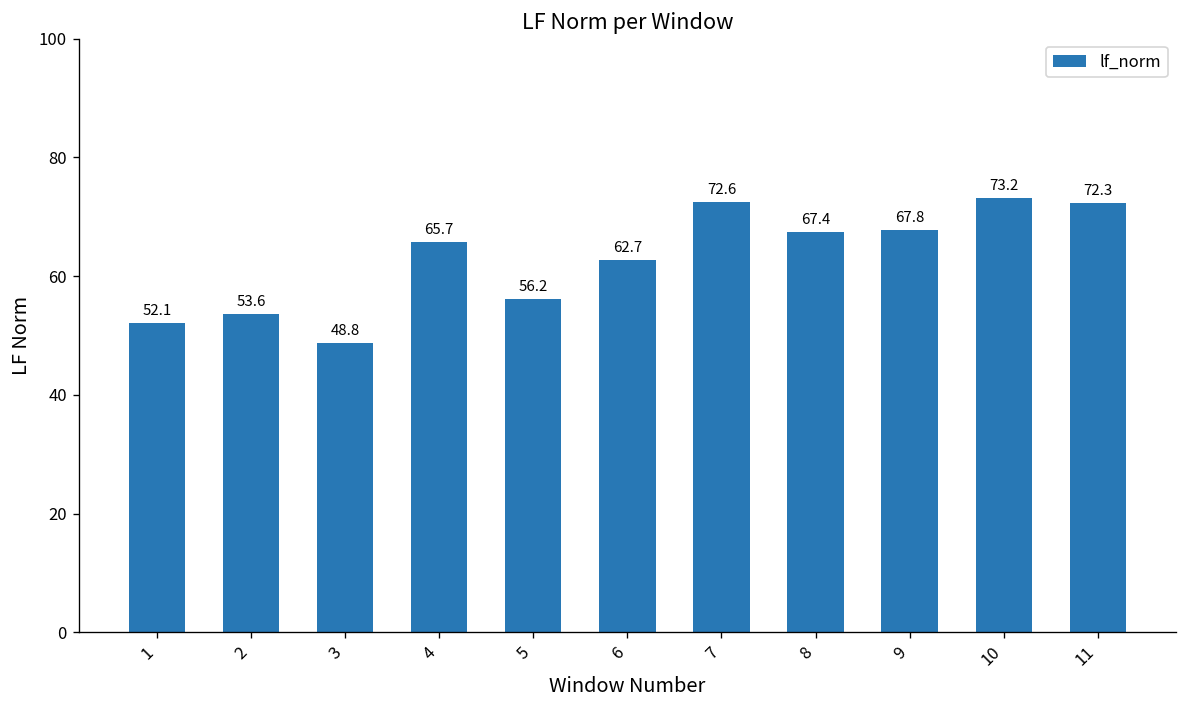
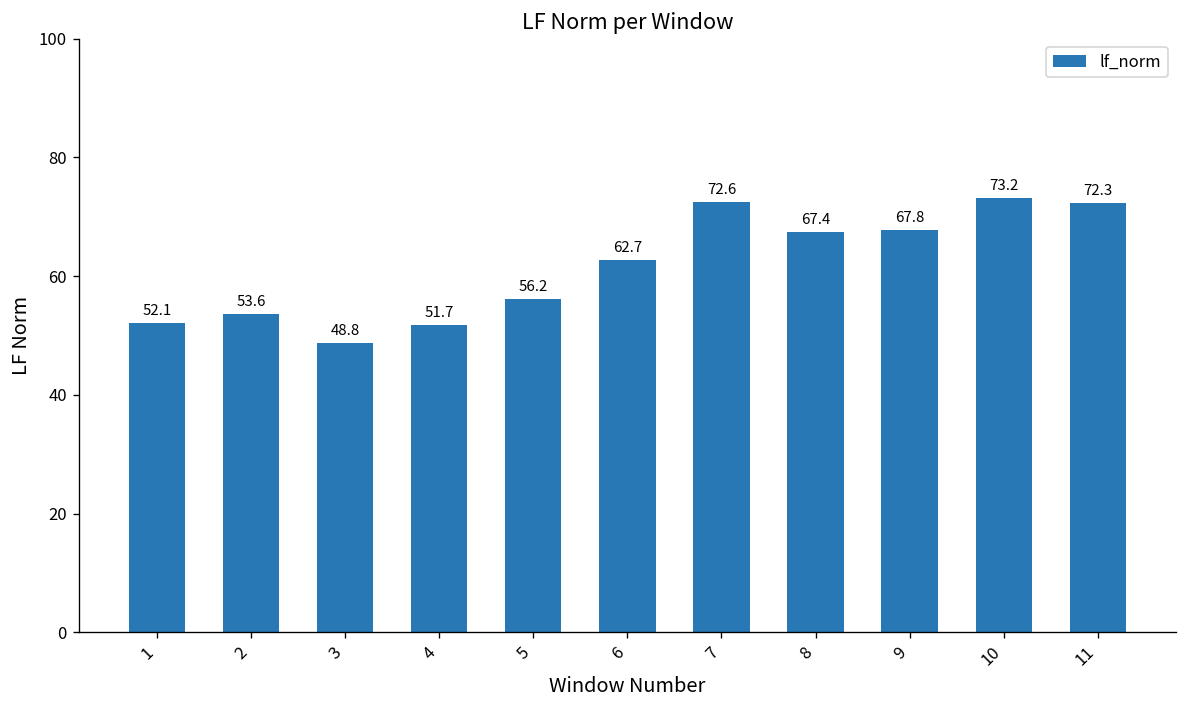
4: 65.7 -> 51.7
